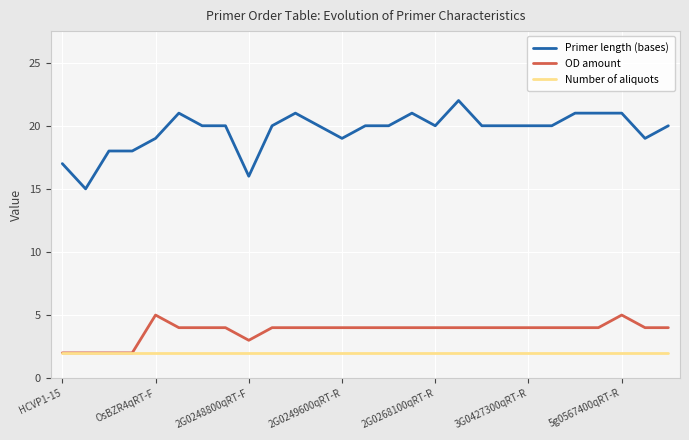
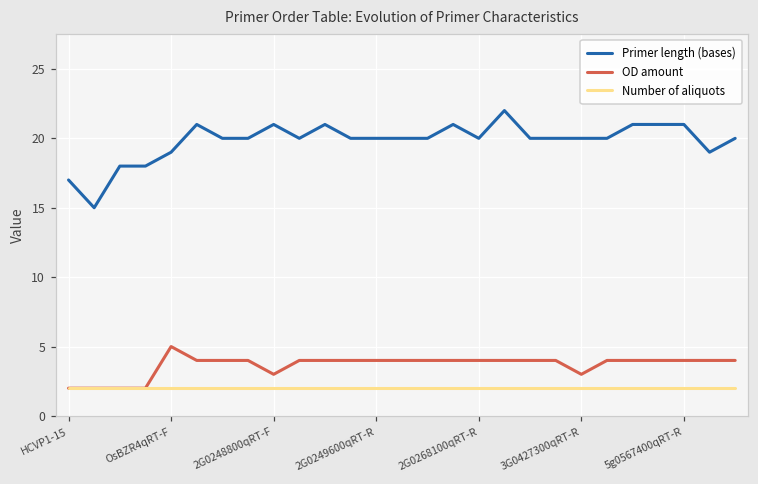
Primer length (bases), 2G0248800qRT-F: 16 -> 21
Primer length (bases), 2G0249600qRT-R: 19 -> 20
OD amount, 3G0427300qRT-R: 4 -> 3
OD amount, 5g0567400qRT-R: 5 -> 4
